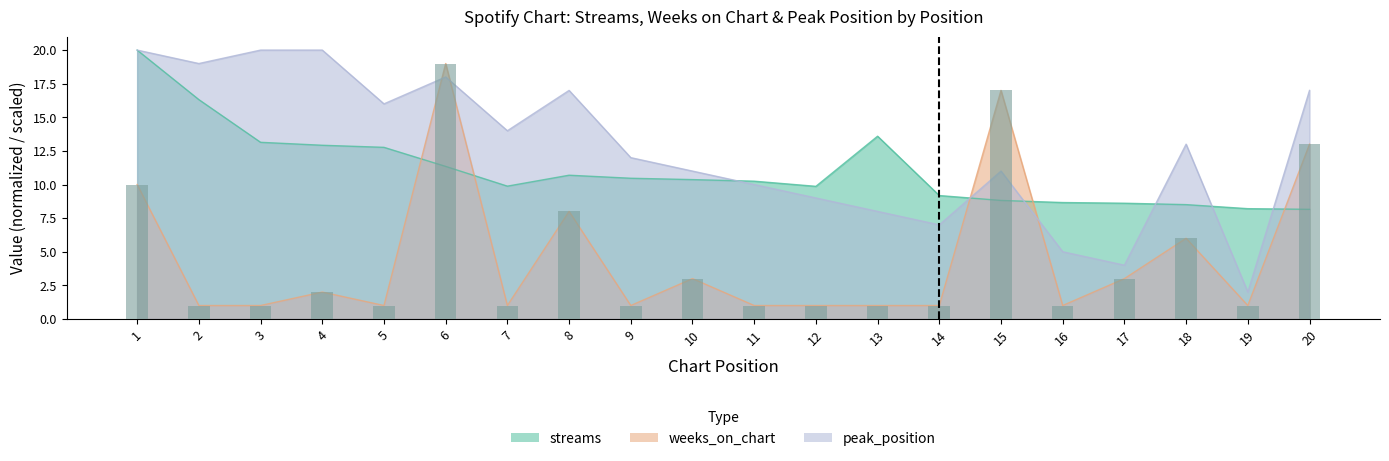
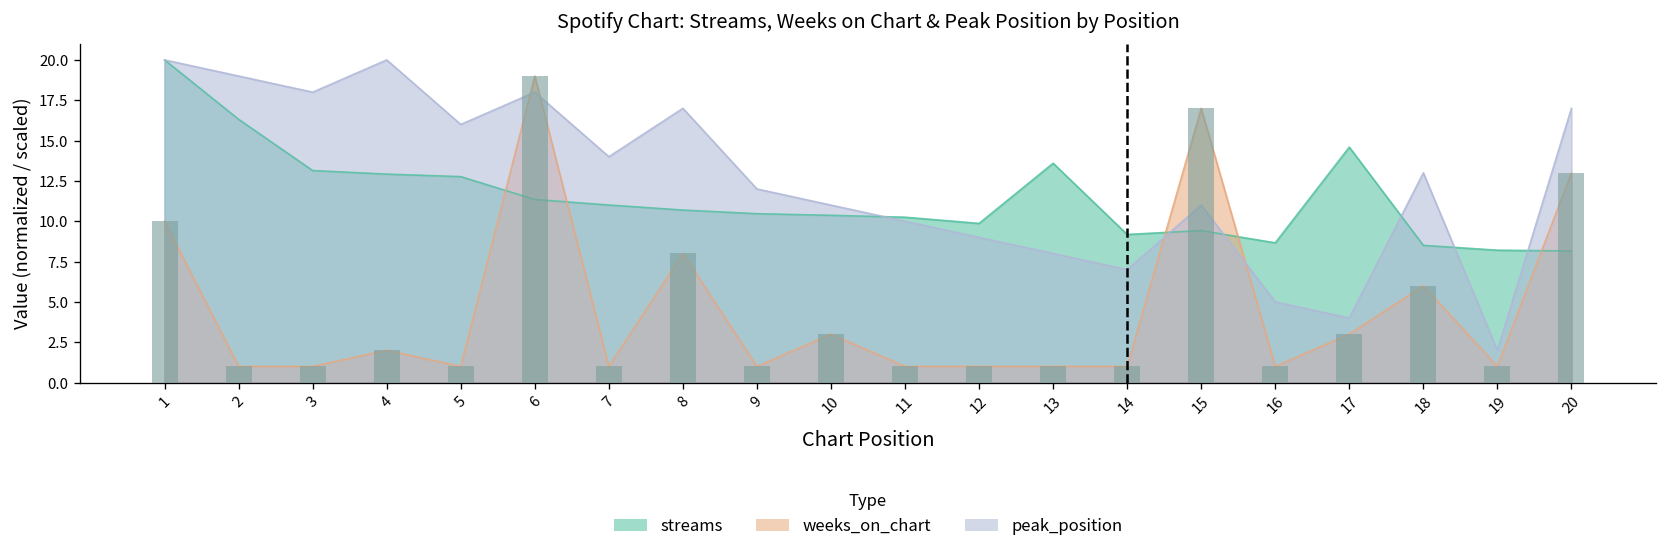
peak_position, 3: 20.0 -> 18.0
streams, 7: 9.9 -> 11.0
streams, 15: 8.8 -> 9.4
streams, 17: 8.6 -> 14.6
